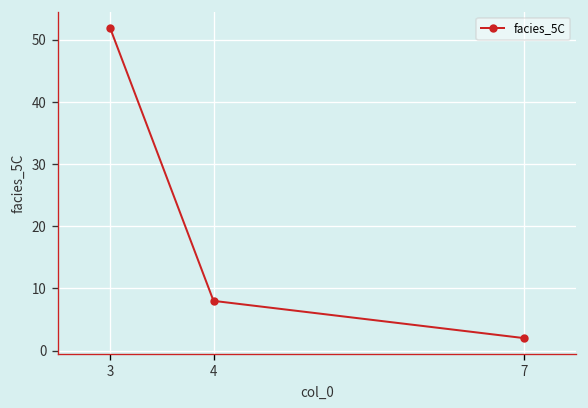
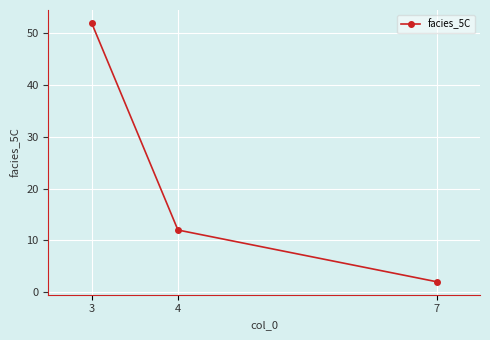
4: 8 -> 12
